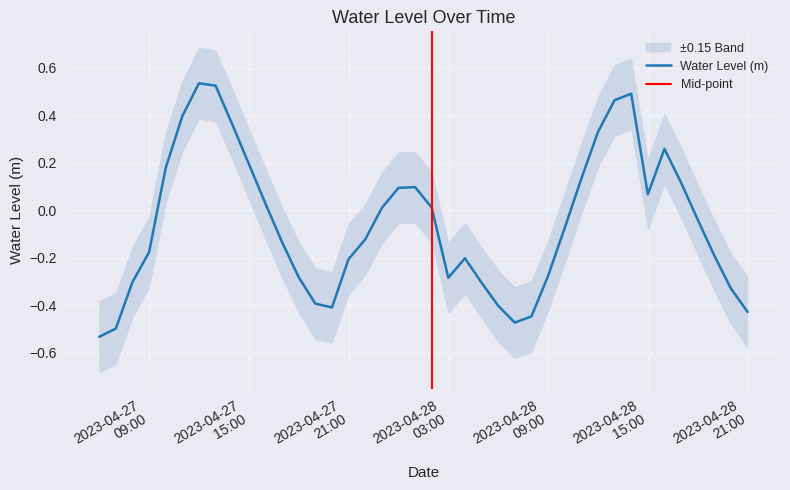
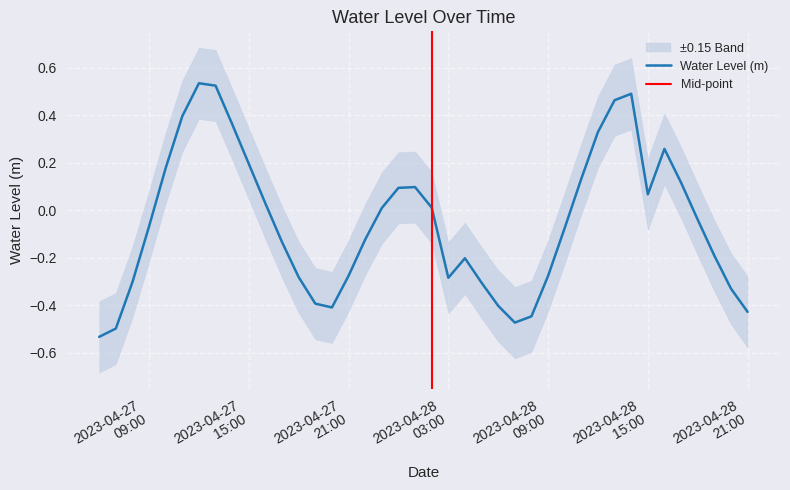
Water Level (m), 2023-04-27 09:00: -0.18 -> -0.07
Water Level (m), 2023-04-27 21:00: -0.21 -> -0.28
